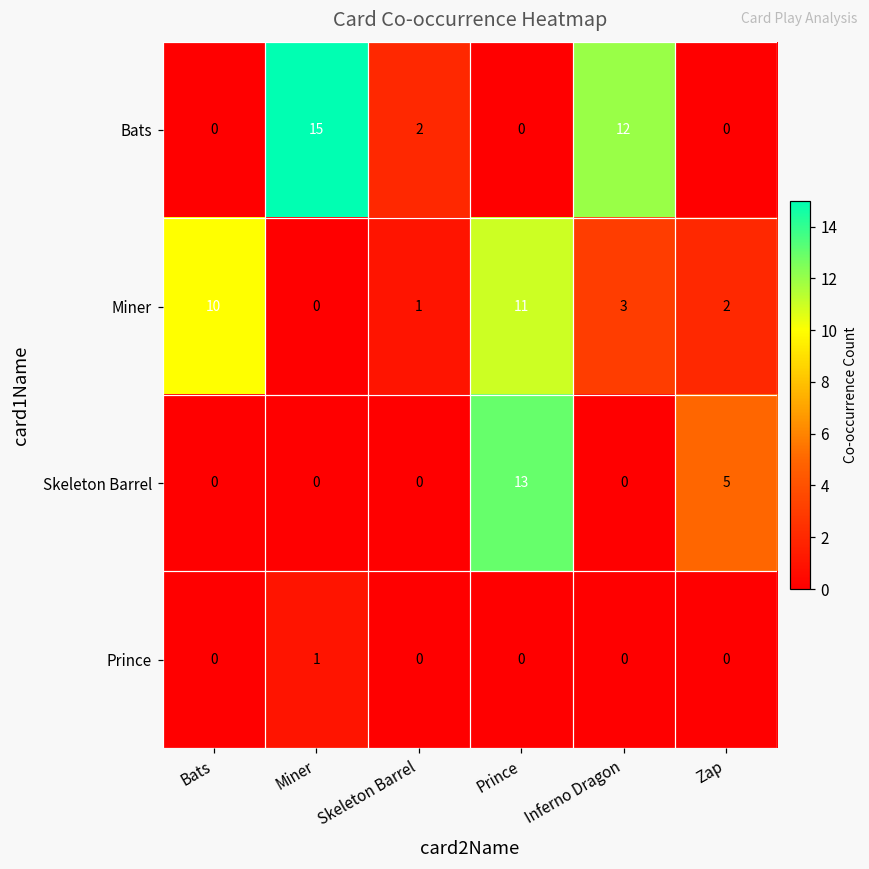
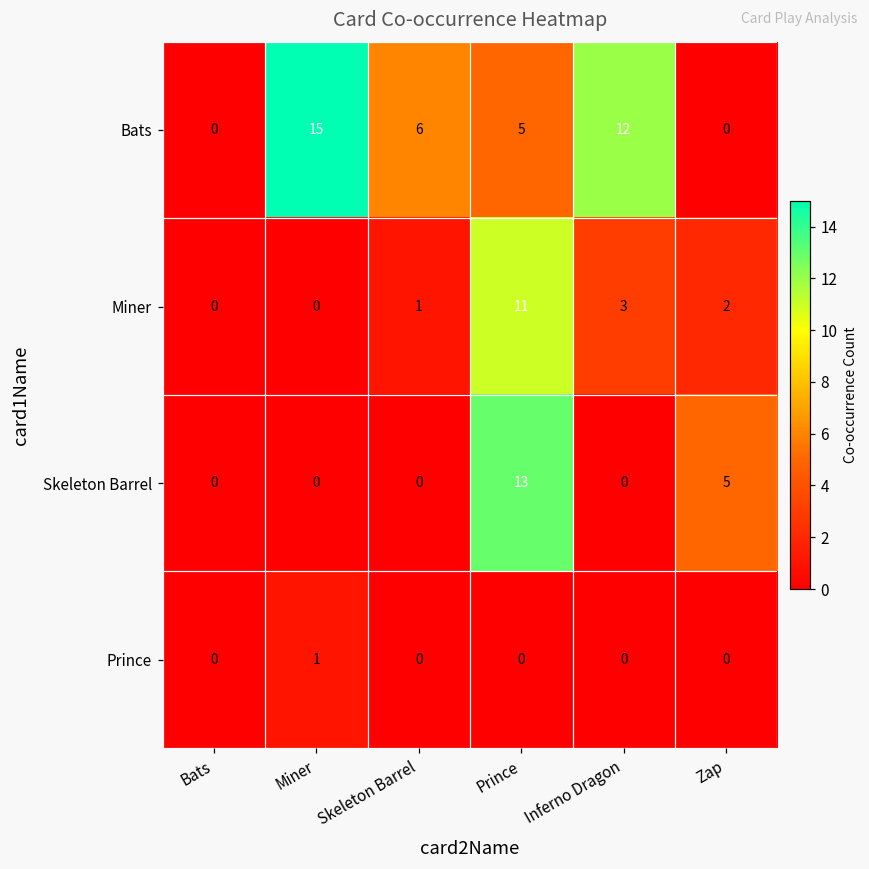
Bats, Skeleton Barrel: 2 -> 6
Bats, Prince: 0 -> 5
Miner, Bats: 10 -> 0
